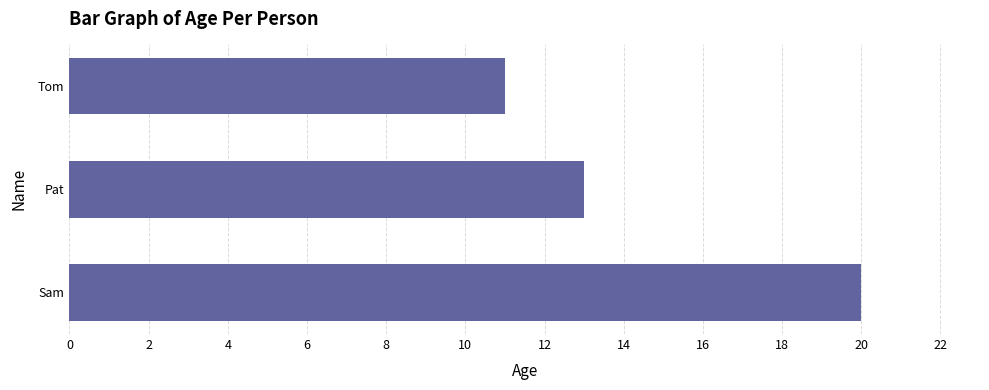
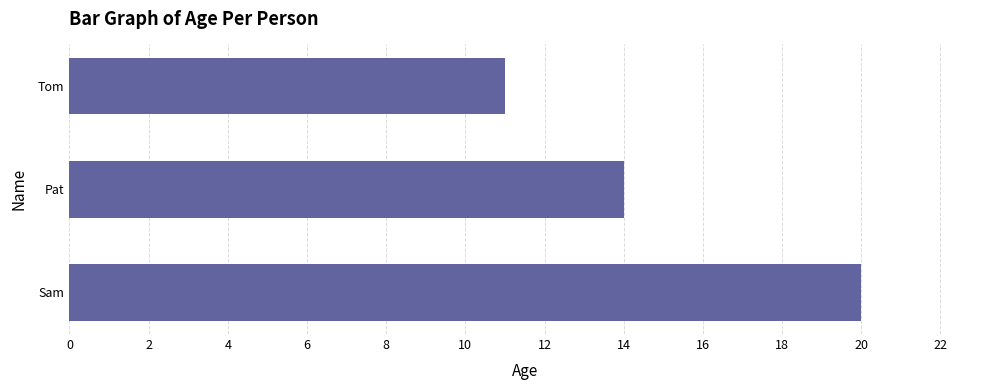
Pat: 13 -> 14
